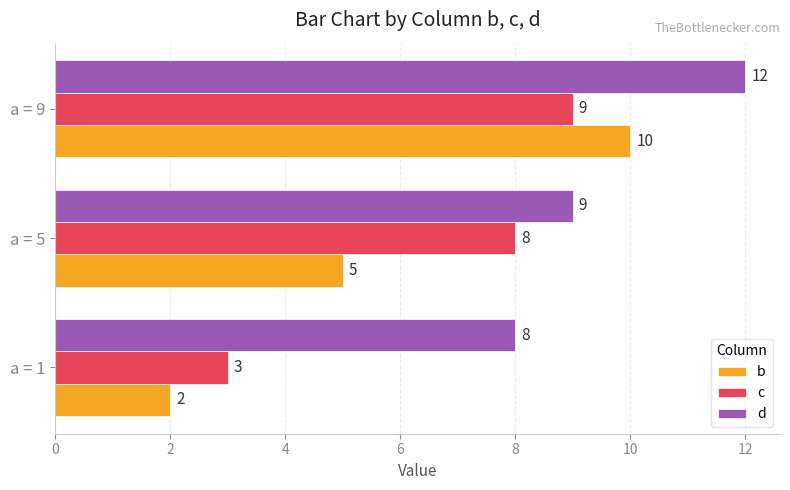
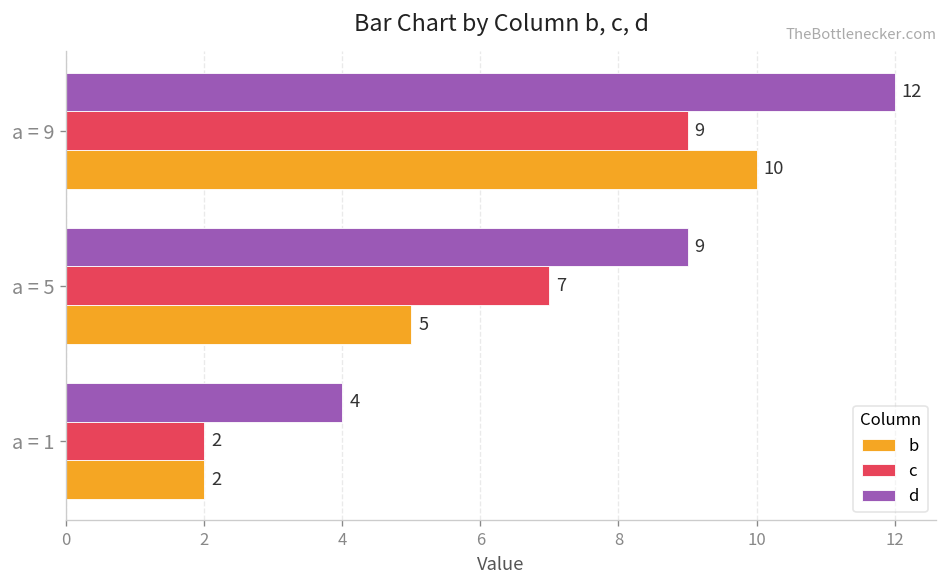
c, a = 5: 8 -> 7
d, a = 1: 8 -> 4
c, a = 1: 3 -> 2
